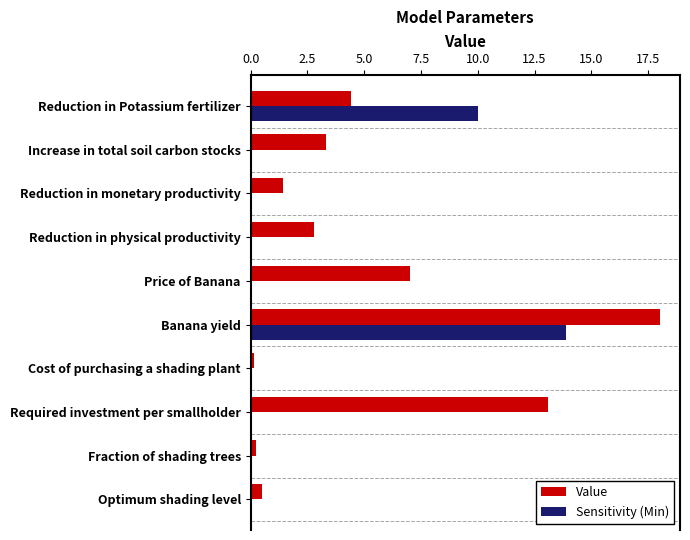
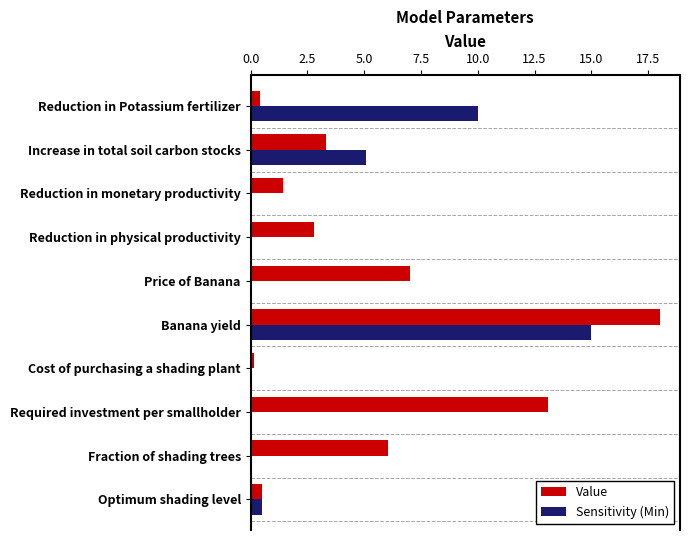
Value, Reduction in Potassium fertilizer: 4.4 -> 0.4
Sensitivity (Min), Increase in total soil carbon stocks: 0.0 -> 5.1
Sensitivity (Min), Banana yield: 13.9 -> 15.0
Value, Fraction of shading trees: 0.3 -> 6.0
Sensitivity (Min), Optimum shading level: 0.0 -> 0.5
